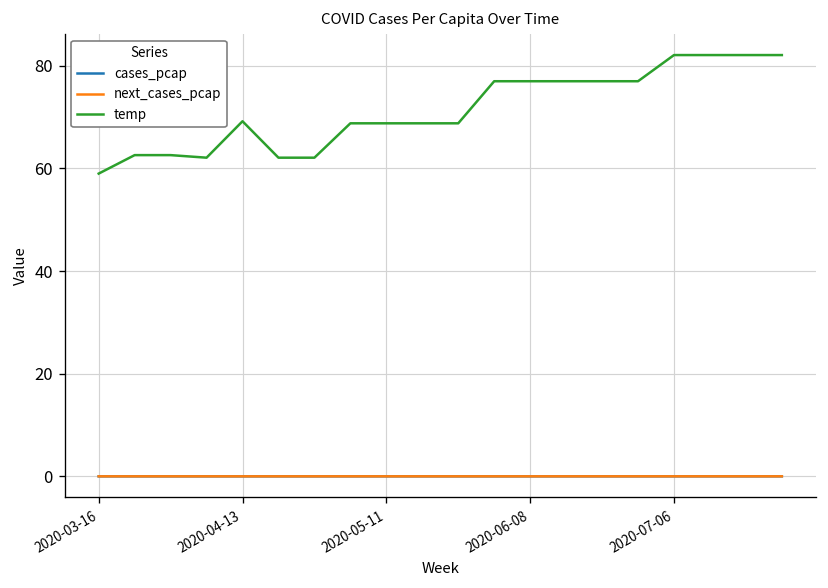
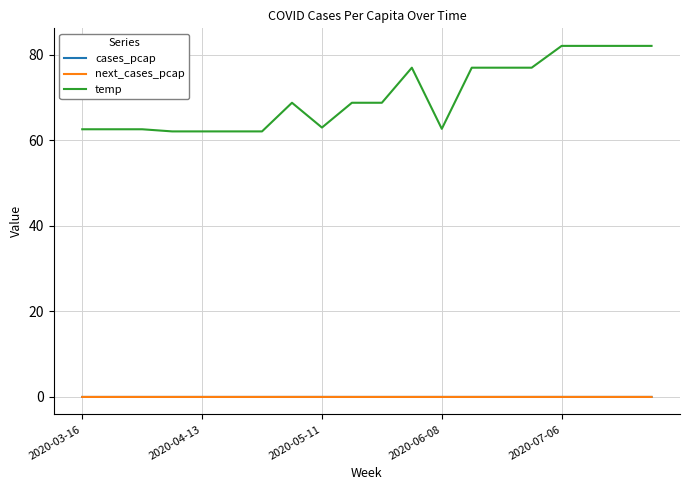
temp, 2020-03-16: 59 -> 63
temp, 2020-04-13: 69 -> 62
temp, 2020-05-11: 69 -> 63
temp, 2020-06-08: 77 -> 63
